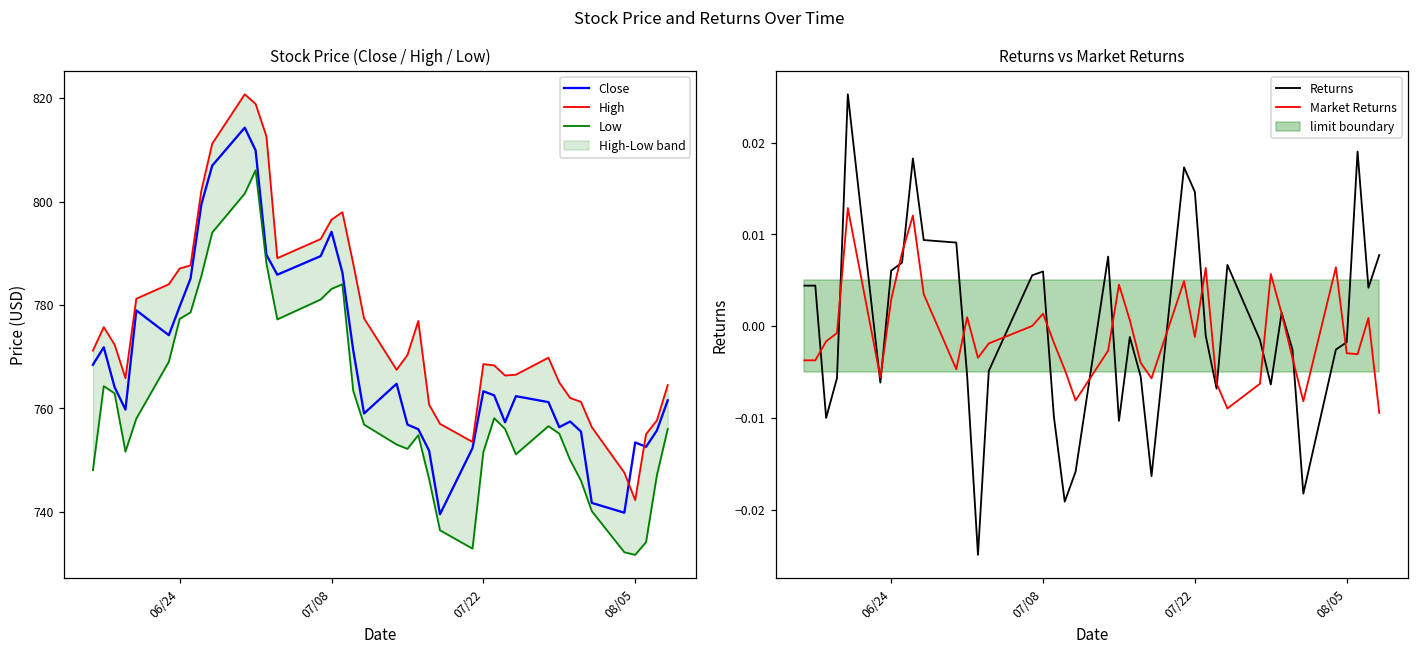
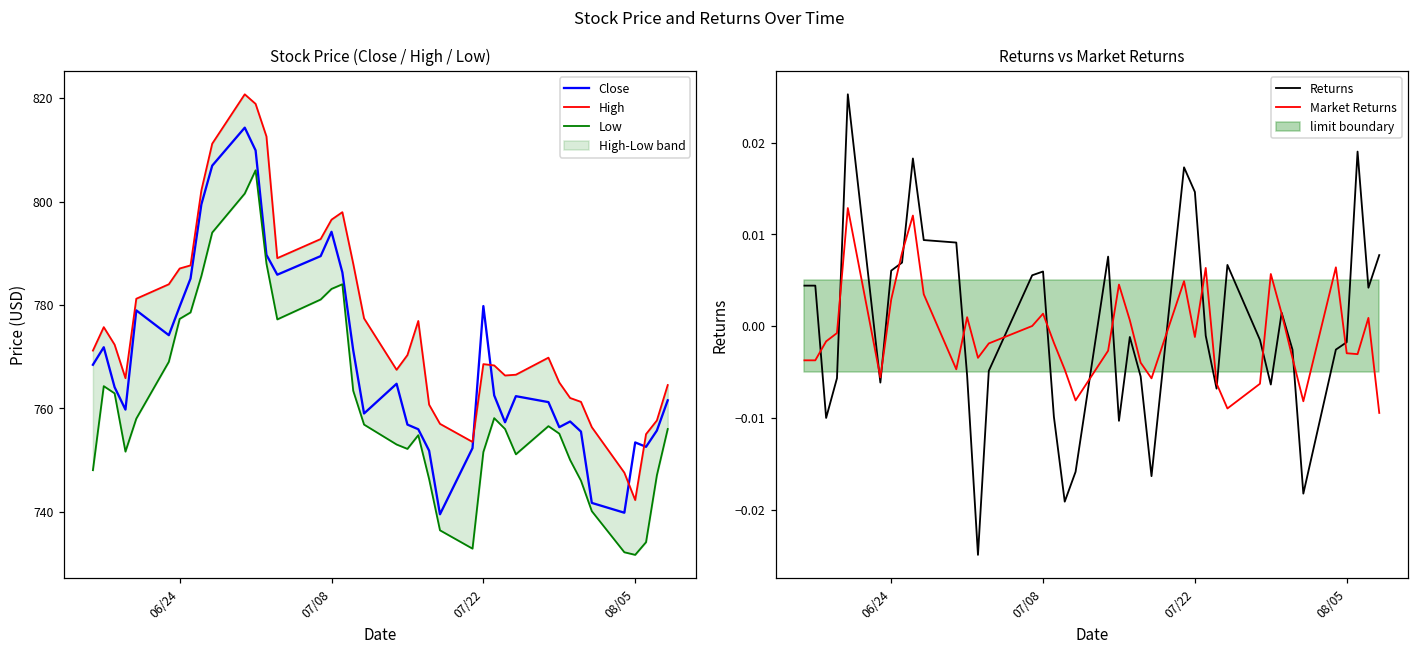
Stock Price (Close / High / Low), Close, 07/22: 763 -> 780
